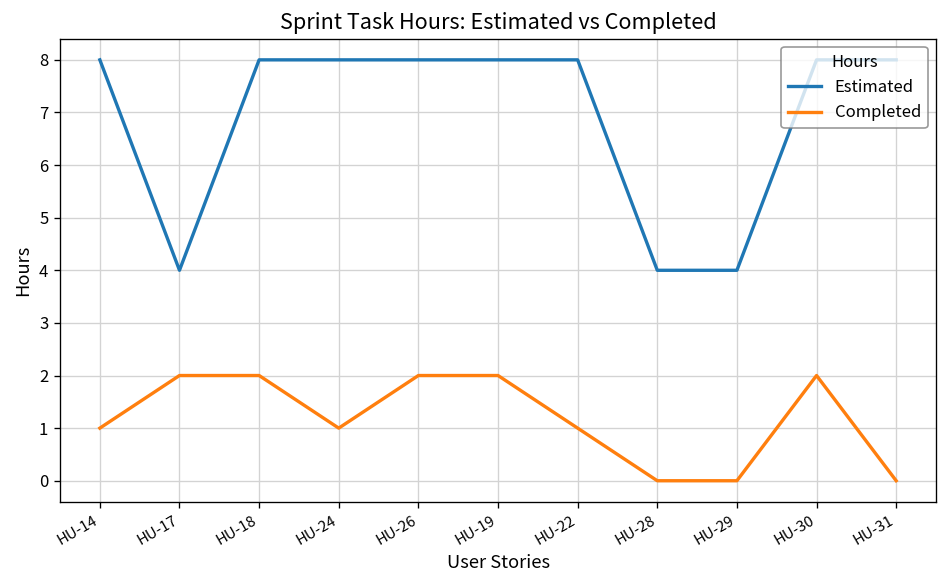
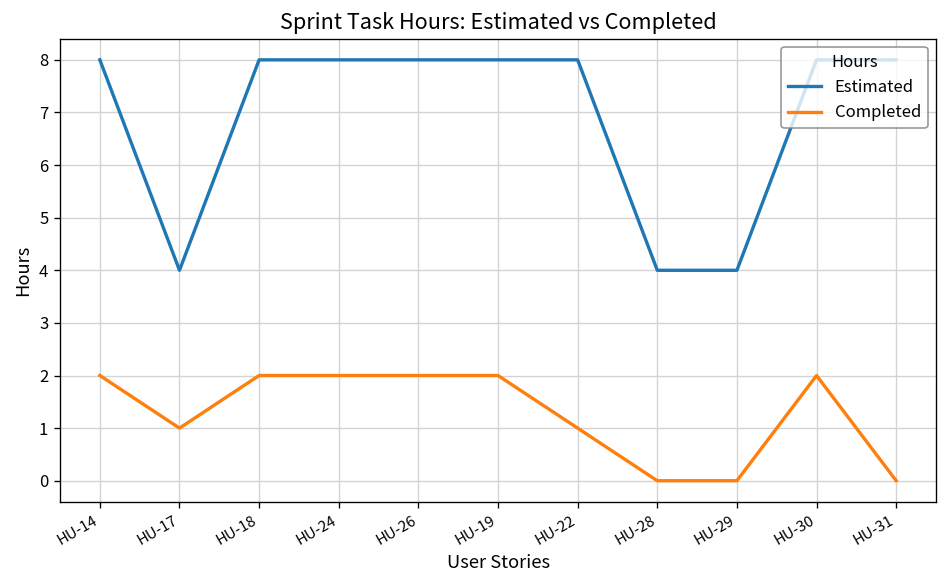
Completed, HU-14: 1 -> 2
Completed, HU-17: 2 -> 1
Completed, HU-24: 1 -> 2
